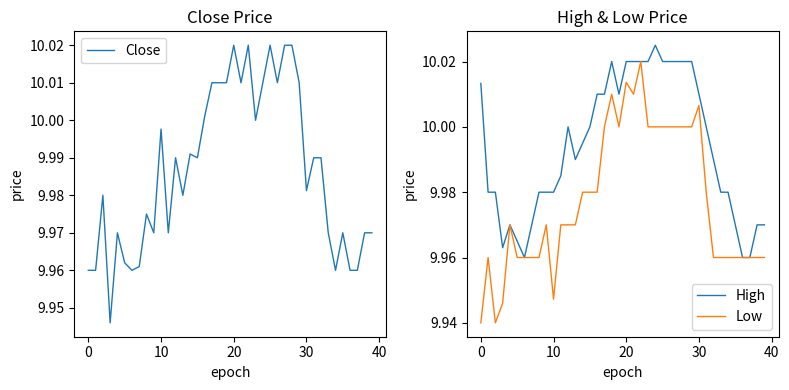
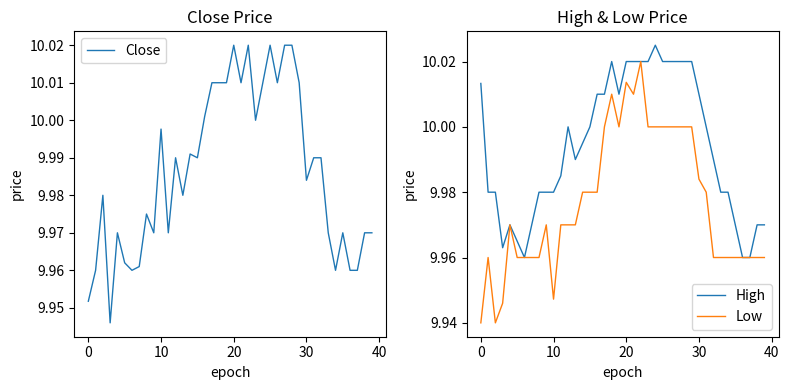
Close Price, 0: 9.960 -> 9.952
Close Price, 30: 9.981 -> 9.984
High & Low Price, Low, 30: 10.007 -> 9.984
